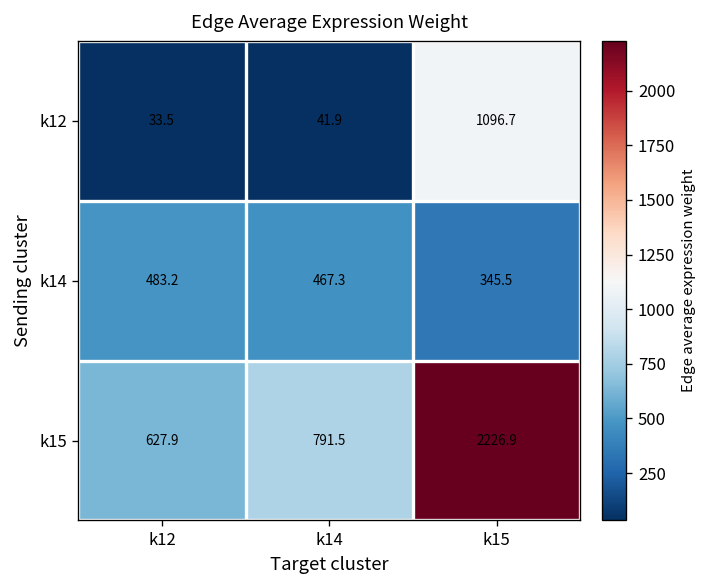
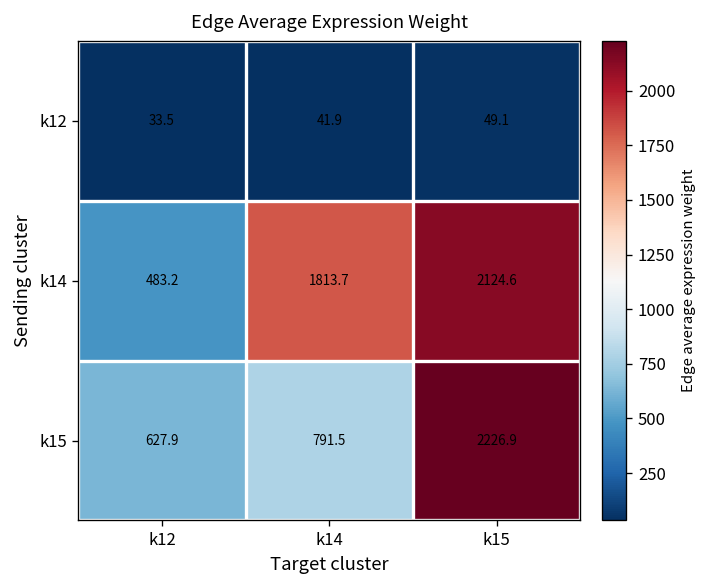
k12, k15: 1096.7 -> 49.1
k14, k14: 467.3 -> 1813.7
k14, k15: 345.5 -> 2124.6
